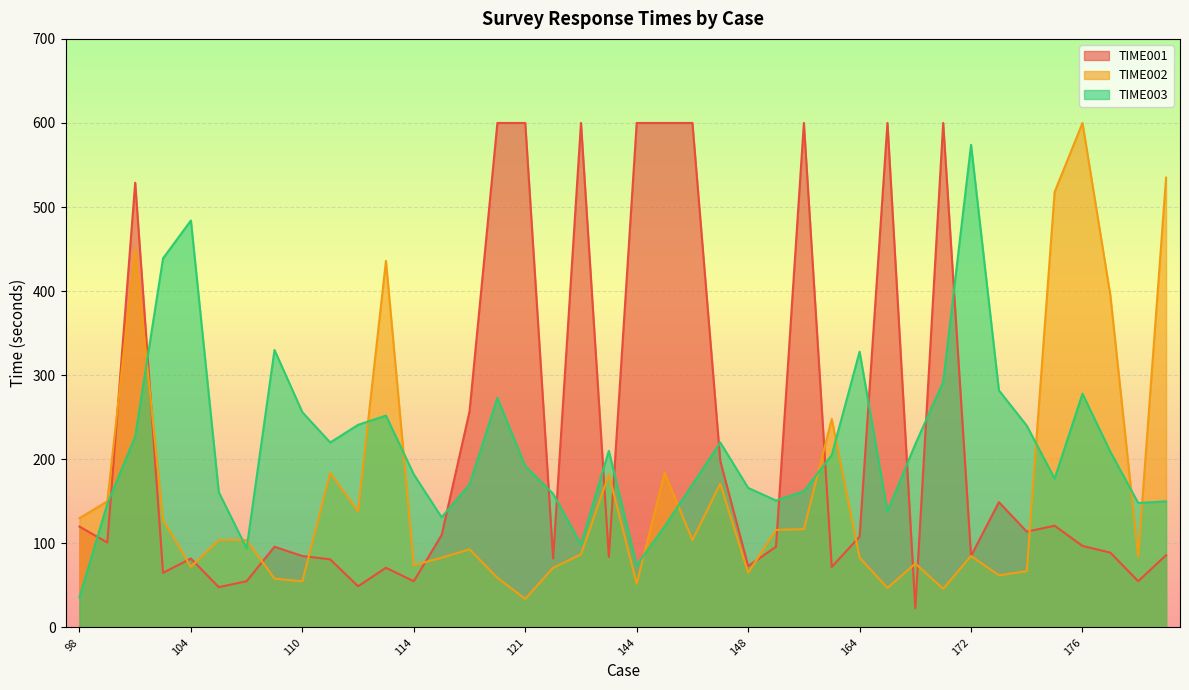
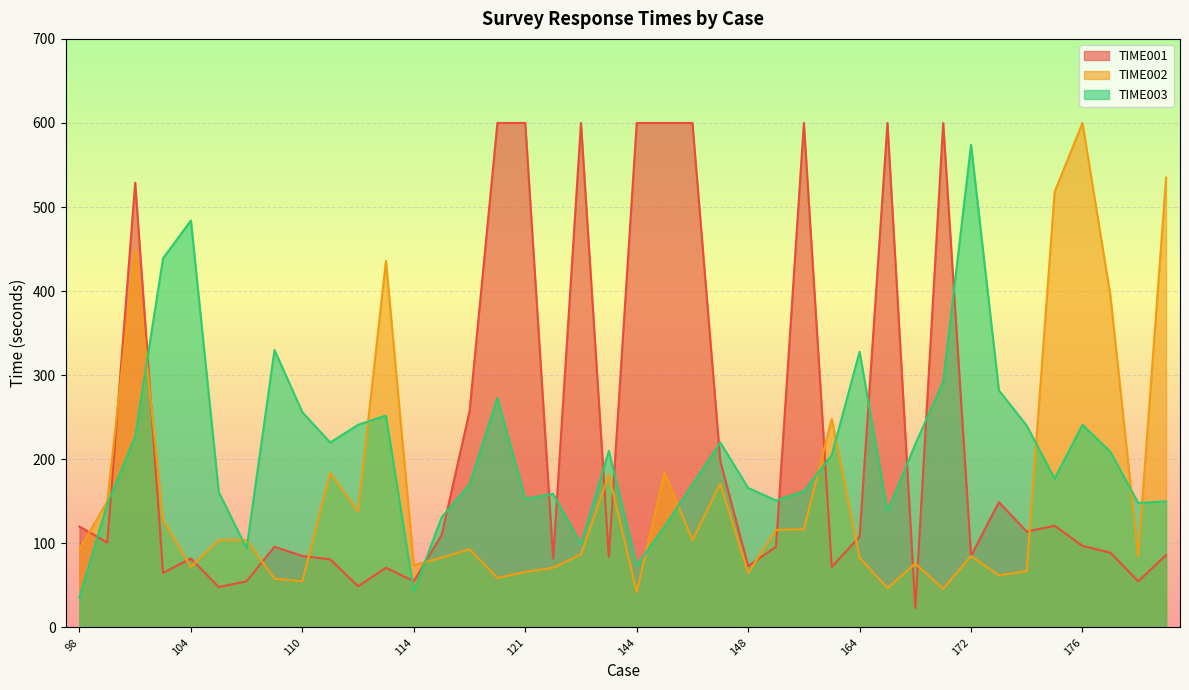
TIME002, 98: 130 -> 90
TIME003, 114: 180 -> 40
TIME002, 121: 30 -> 70
TIME003, 121: 190 -> 150
TIME002, 144: 50 -> 40
TIME003, 176: 280 -> 240
